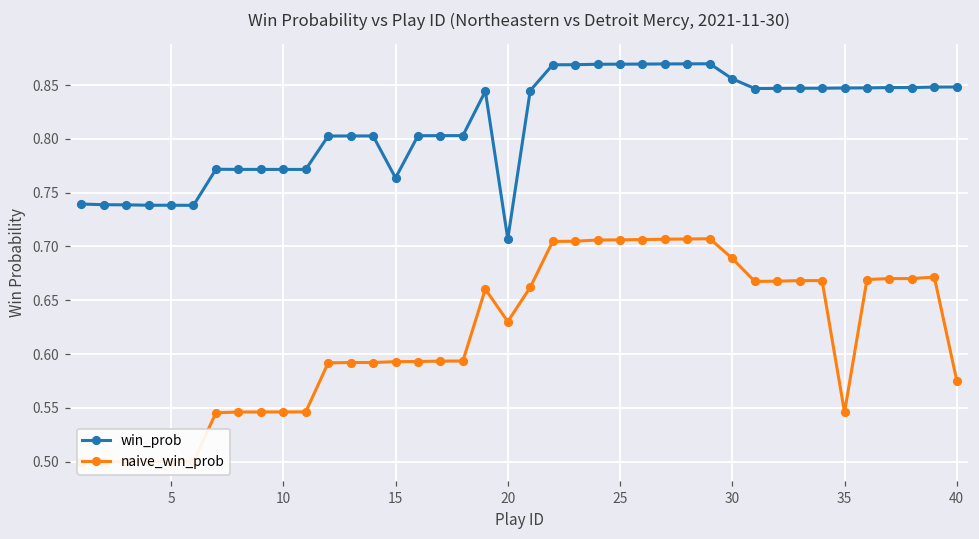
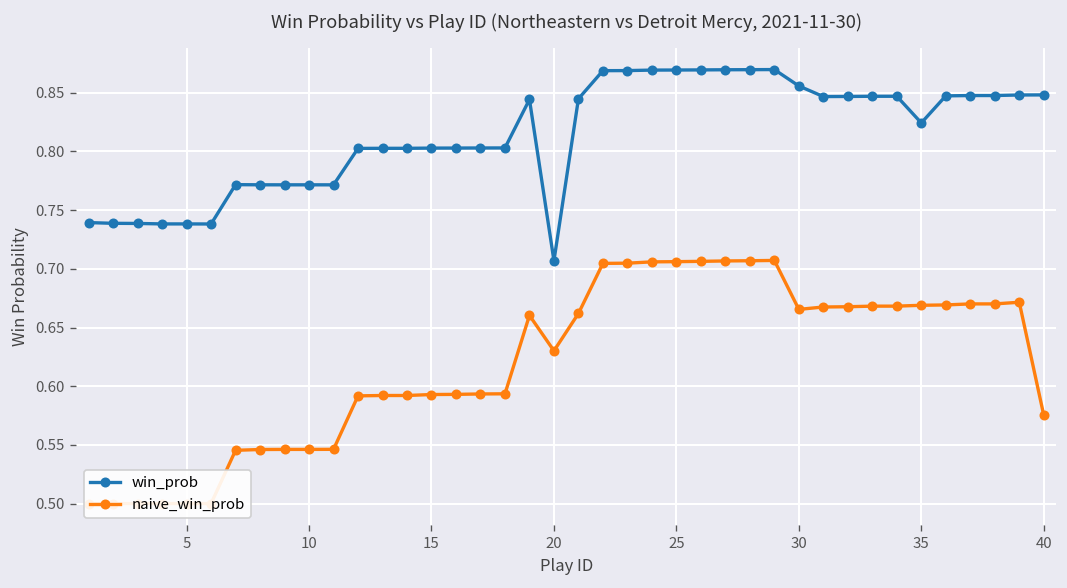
win_prob, 15: 0.76 -> 0.80
naive_win_prob, 30: 0.69 -> 0.67
win_prob, 35: 0.85 -> 0.82
naive_win_prob, 35: 0.55 -> 0.67
